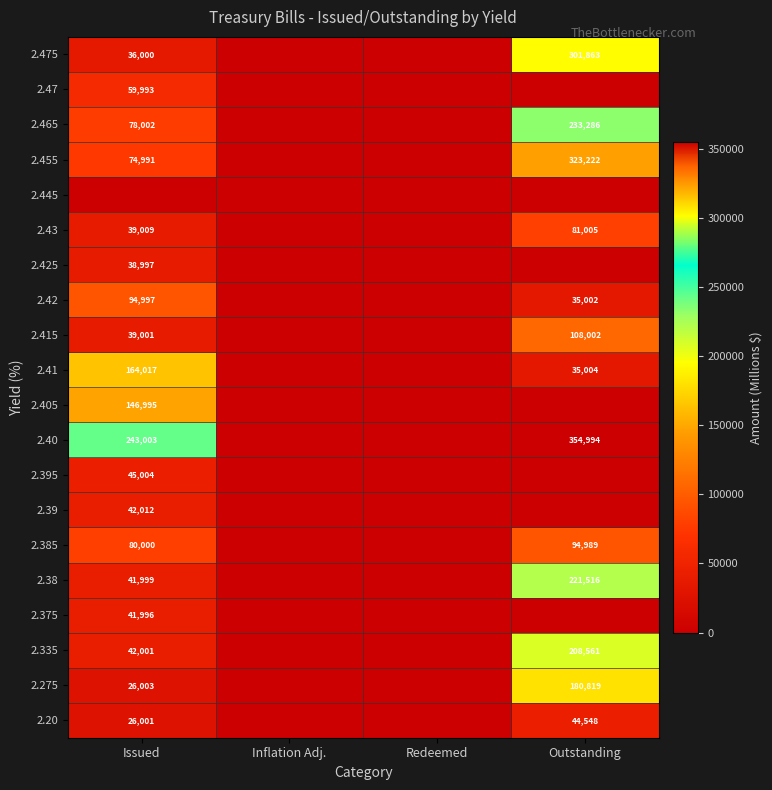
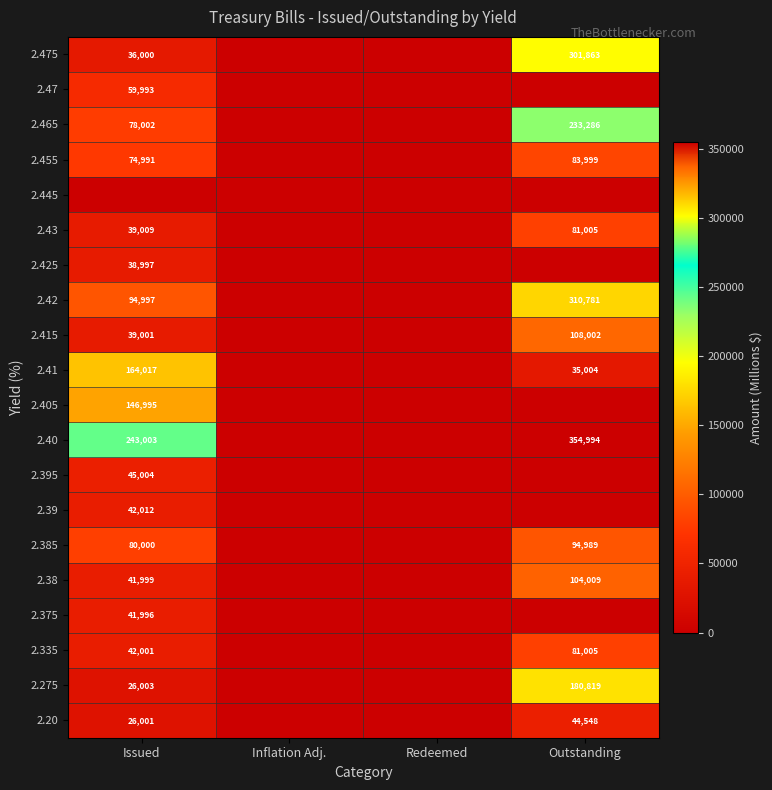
2.455, Outstanding: 323,222 -> 83,999
2.42, Outstanding: 35,002 -> 310,781
2.38, Outstanding: 221,516 -> 104,009
2.335, Outstanding: 208,561 -> 81,005
